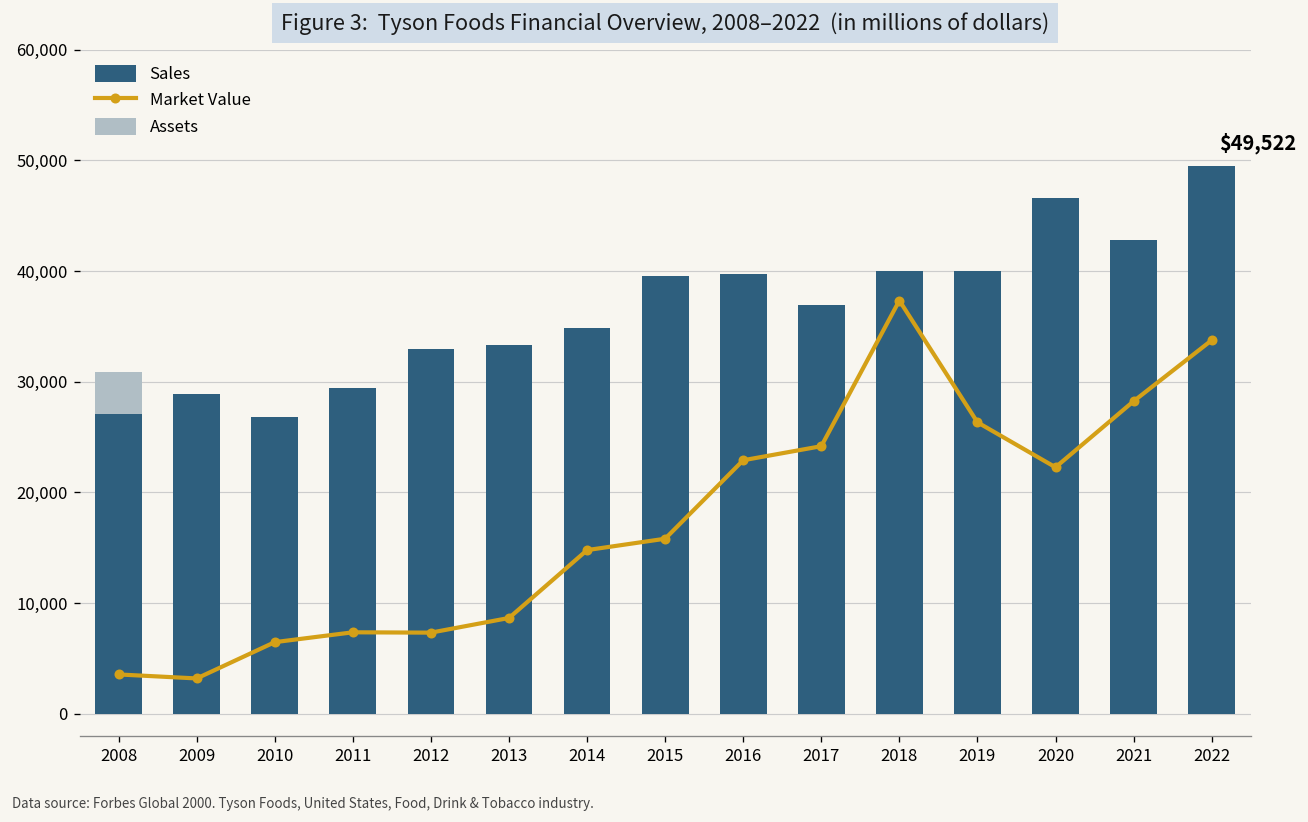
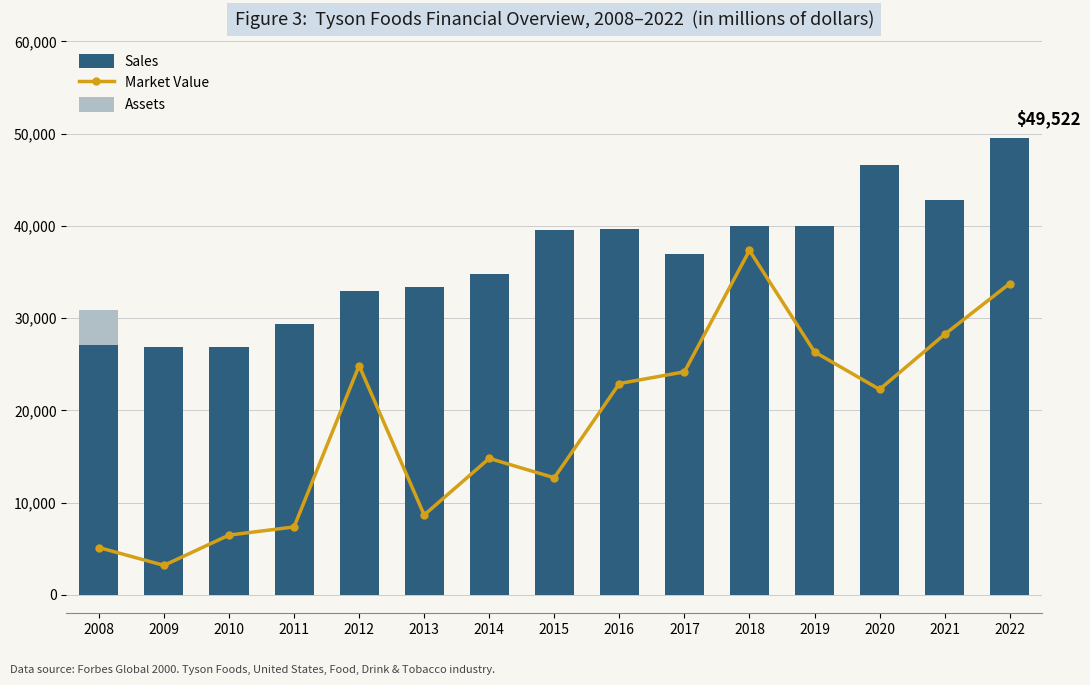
Market Value, 2008: 4,000 -> 5,000
Sales, 2009: 29,000 -> 27,000
Market Value, 2012: 7,000 -> 25,000
Market Value, 2015: 16,000 -> 13,000
